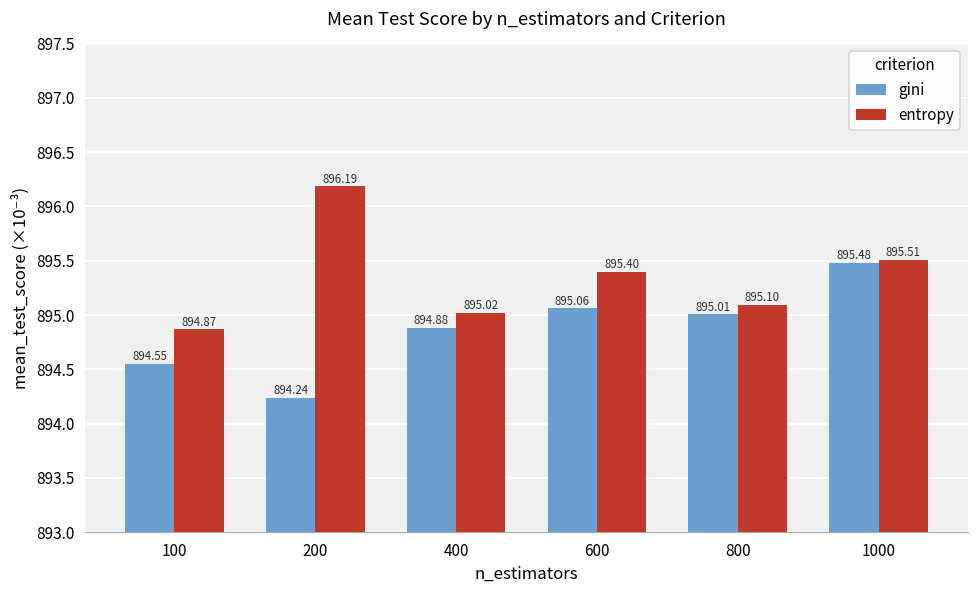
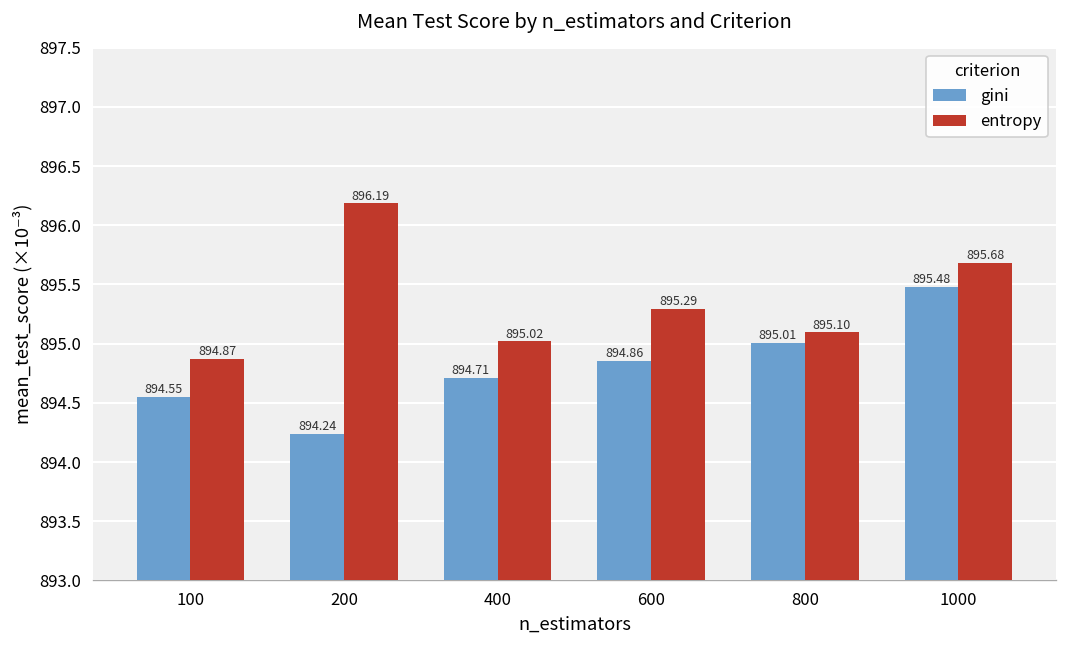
gini, 400: 894.88 -> 894.71
gini, 600: 895.06 -> 894.86
entropy, 600: 895.40 -> 895.29
entropy, 1000: 895.51 -> 895.68
